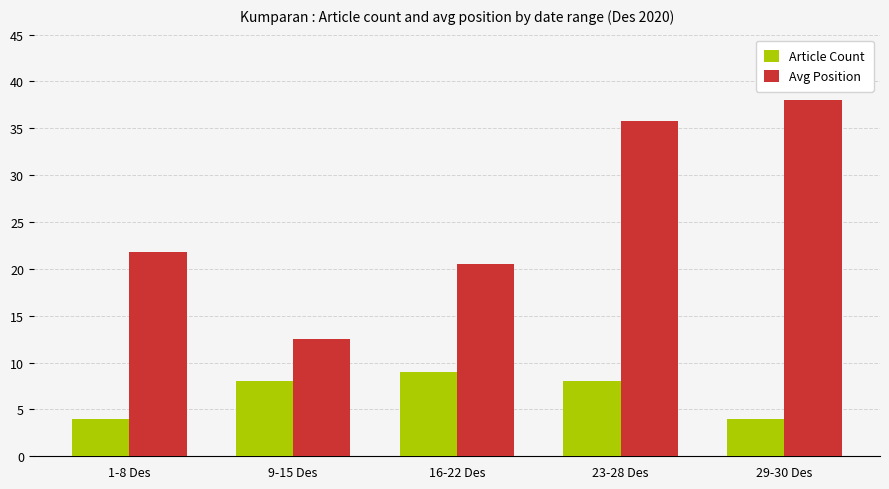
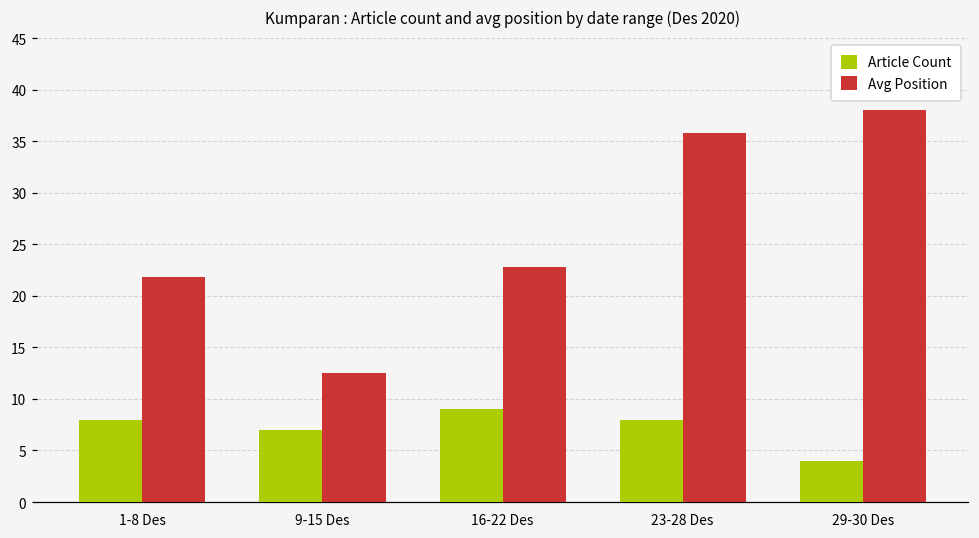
Article Count, 1-8 Des: 4 -> 8
Article Count, 9-15 Des: 8 -> 7
Avg Position, 16-22 Des: 21 -> 23
